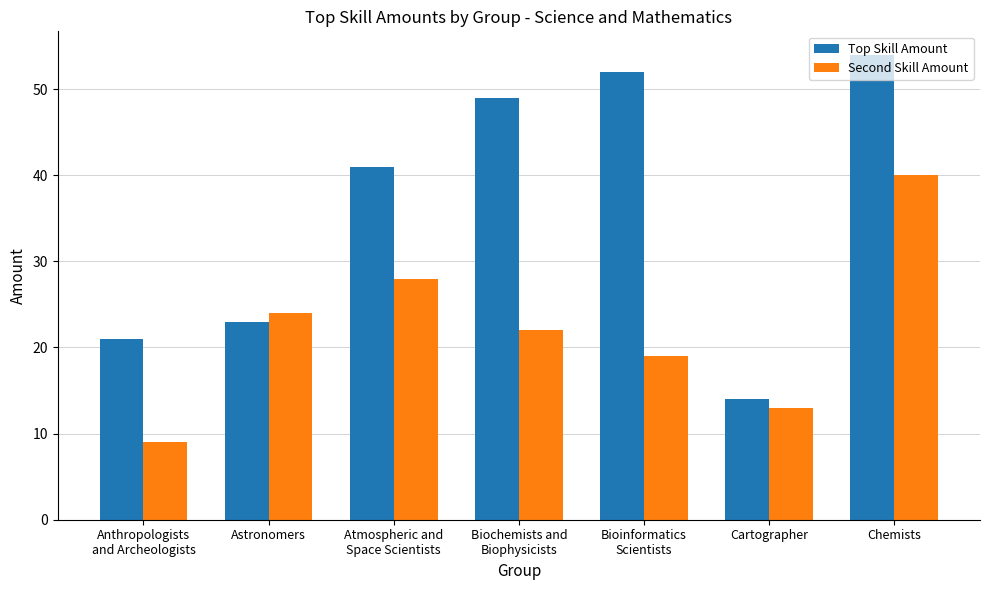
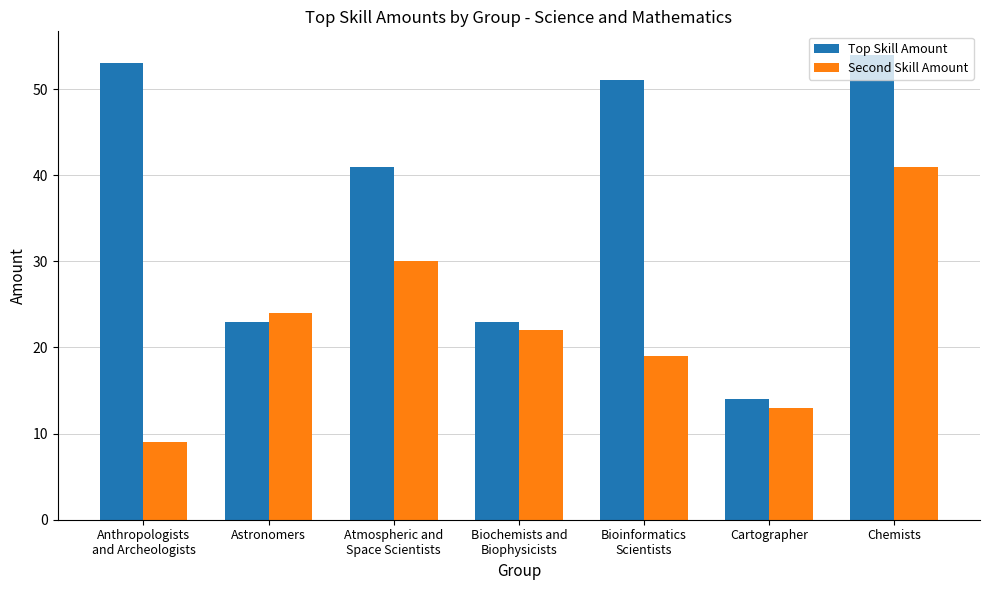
Top Skill Amount, Anthropologists and Archeologists: 21 -> 53
Second Skill Amount, Atmospheric and Space Scientists: 28 -> 30
Top Skill Amount, Biochemists and Biophysicists: 49 -> 23
Top Skill Amount, Bioinformatics Scientists: 52 -> 51
Second Skill Amount, Chemists: 40 -> 41
